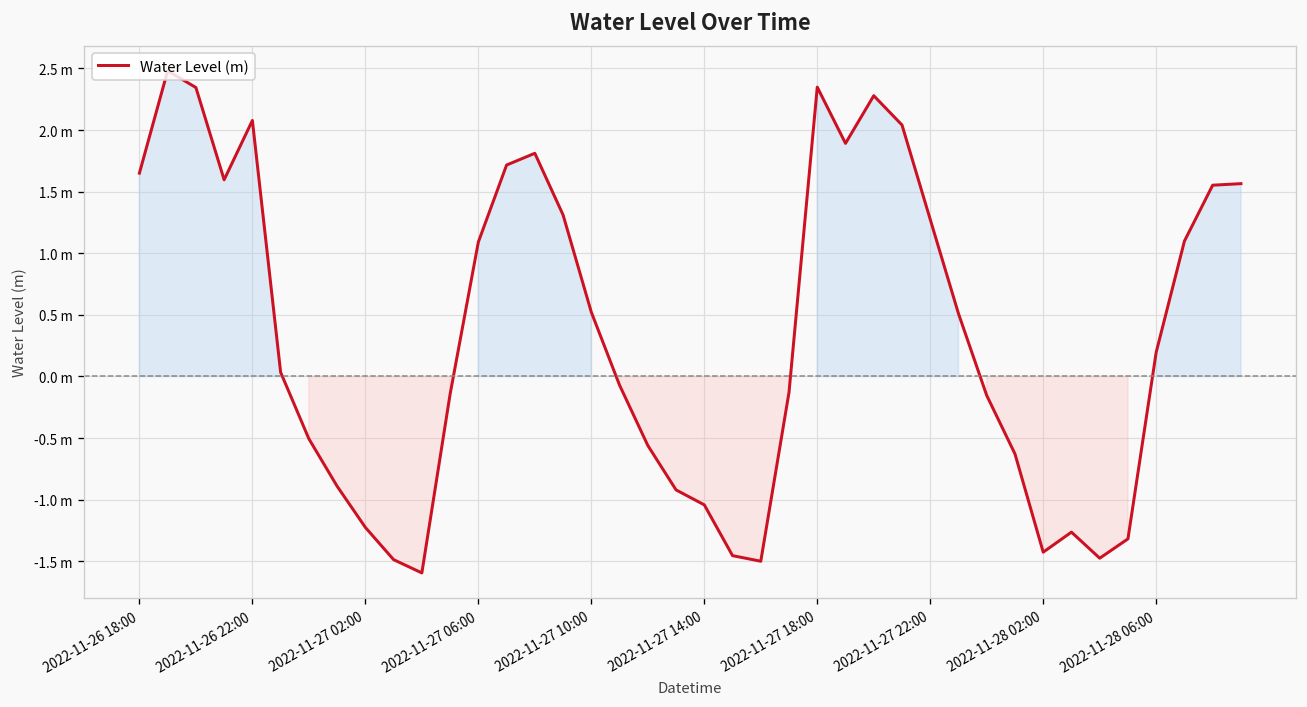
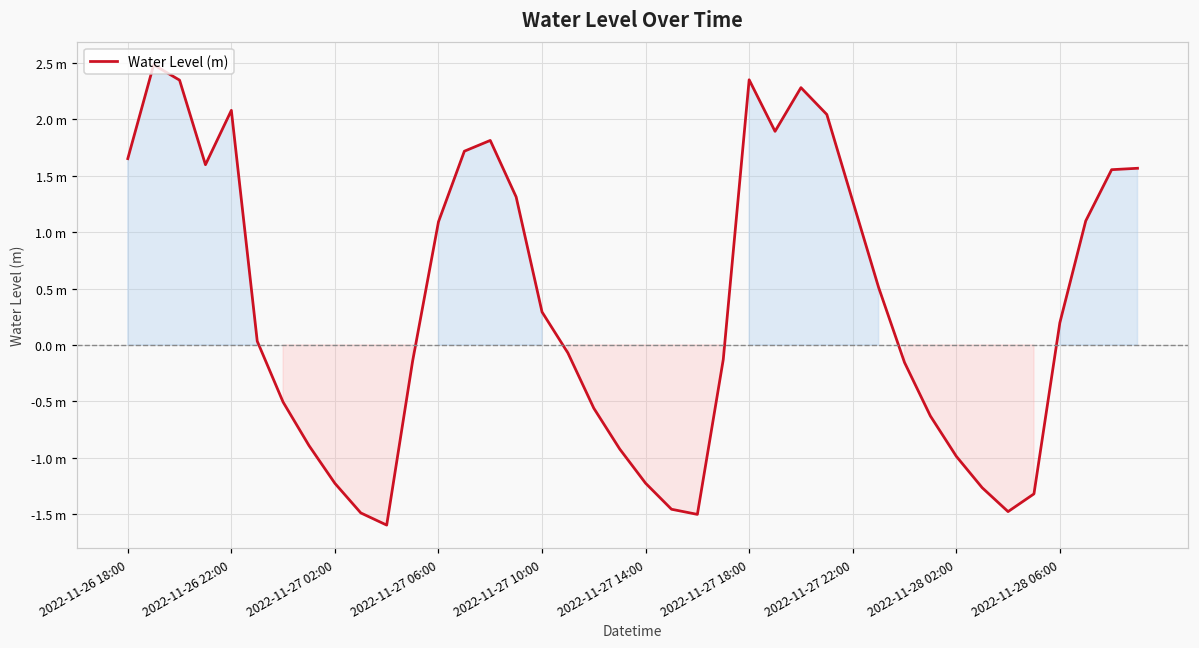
2022-11-27 10:00: 0.52 m -> 0.29 m
2022-11-27 14:00: -1.04 m -> -1.22 m
2022-11-28 02:00: -1.43 m -> -0.99 m
